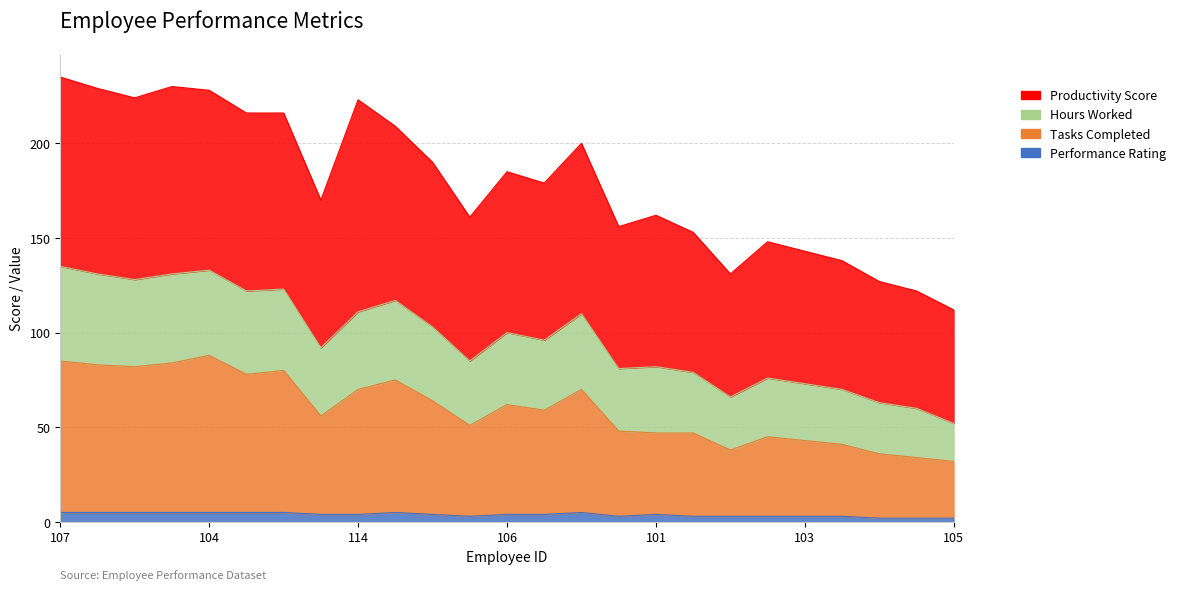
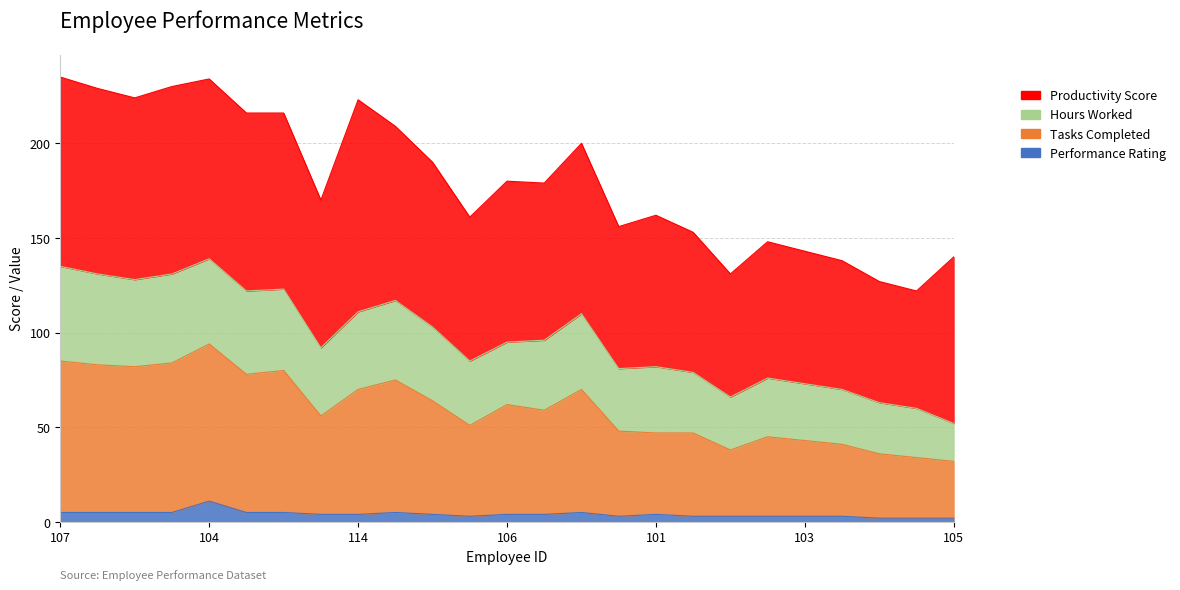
Performance Rating, 104: 5 -> 11
Hours Worked, 106: 38 -> 33
Productivity Score, 105: 60 -> 88
